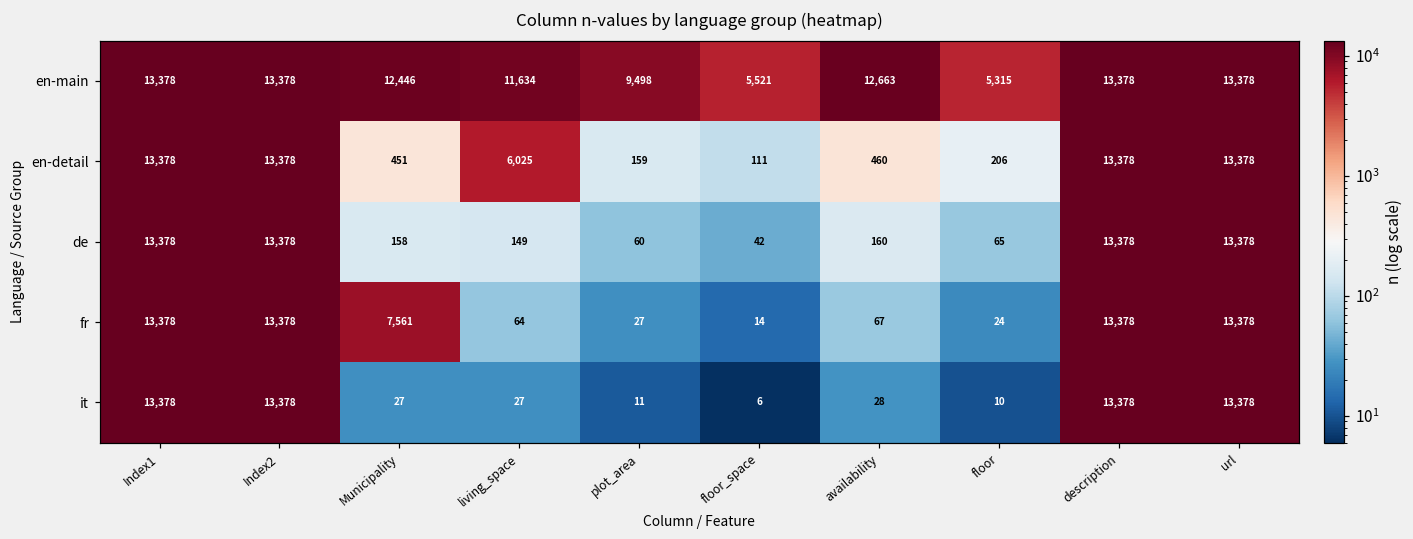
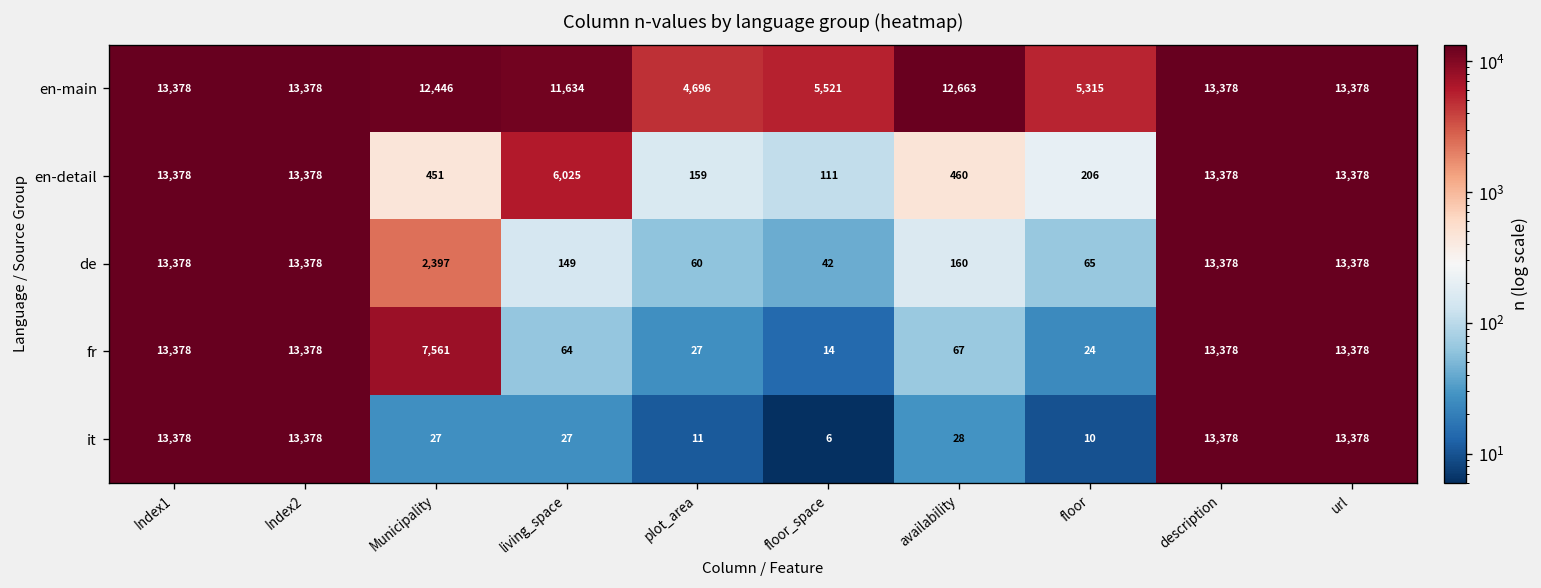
en-main, plot_area: 9,498 -> 4,696
de, Municipality: 158 -> 2,397
